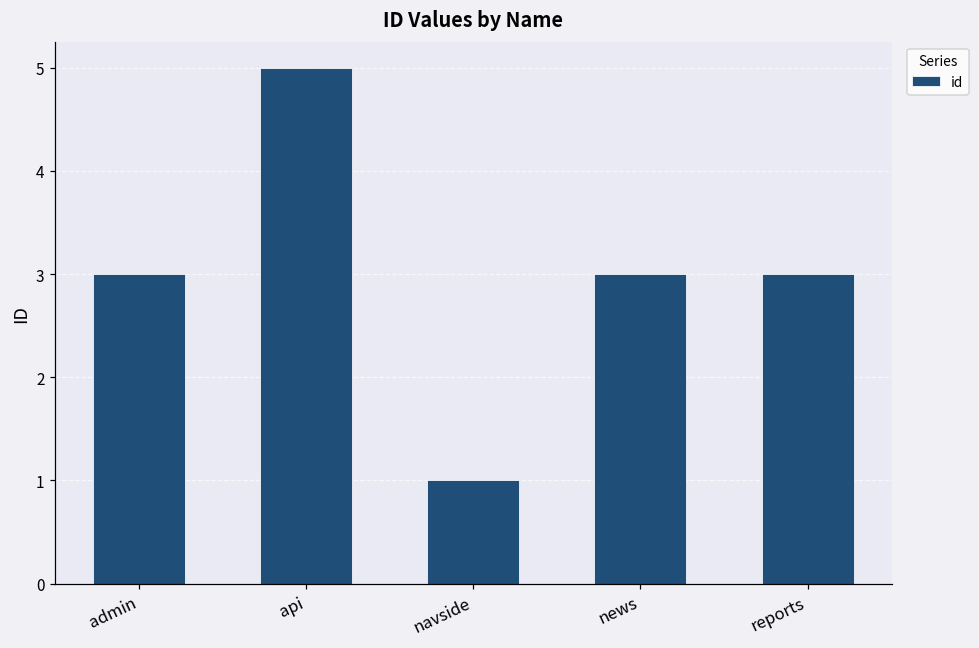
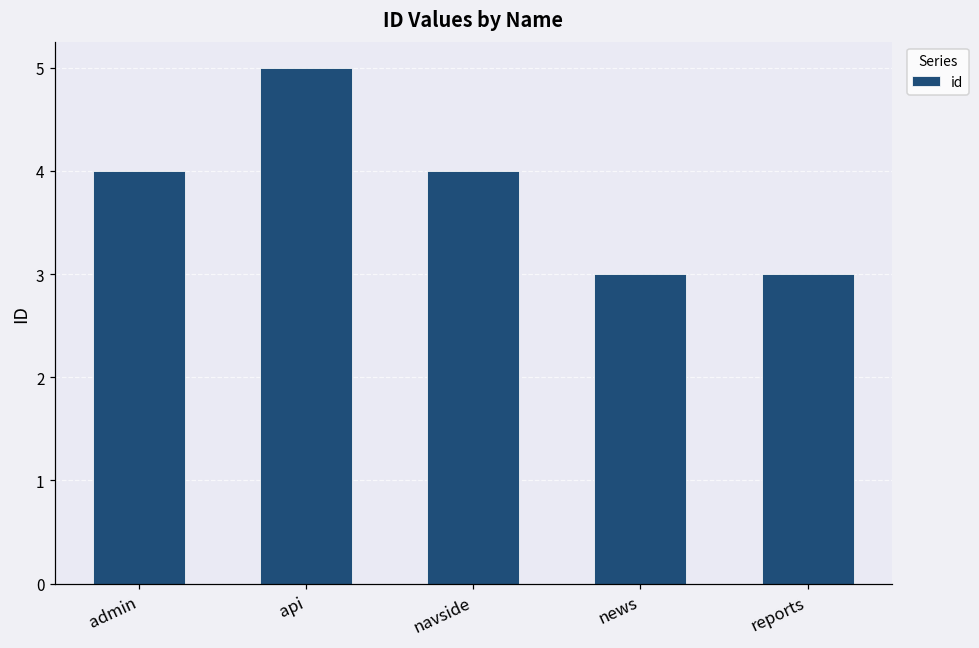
admin: 3 -> 4
navside: 1 -> 4
